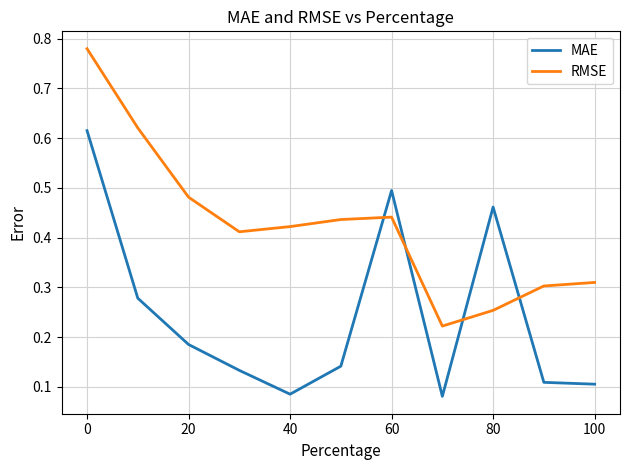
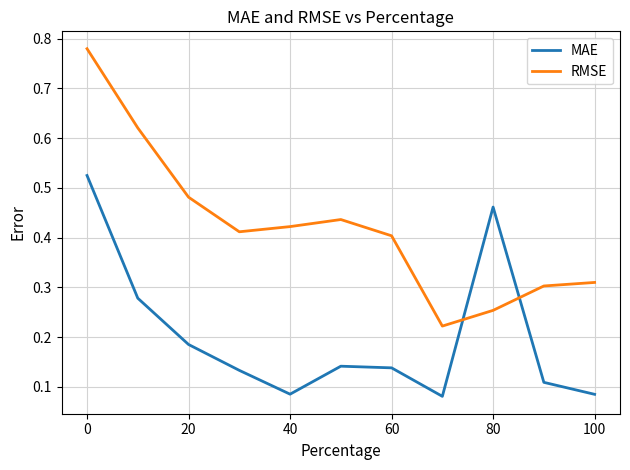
MAE, 0: 0.61 -> 0.52
MAE, 60: 0.49 -> 0.14
RMSE, 60: 0.44 -> 0.40
MAE, 100: 0.11 -> 0.09
